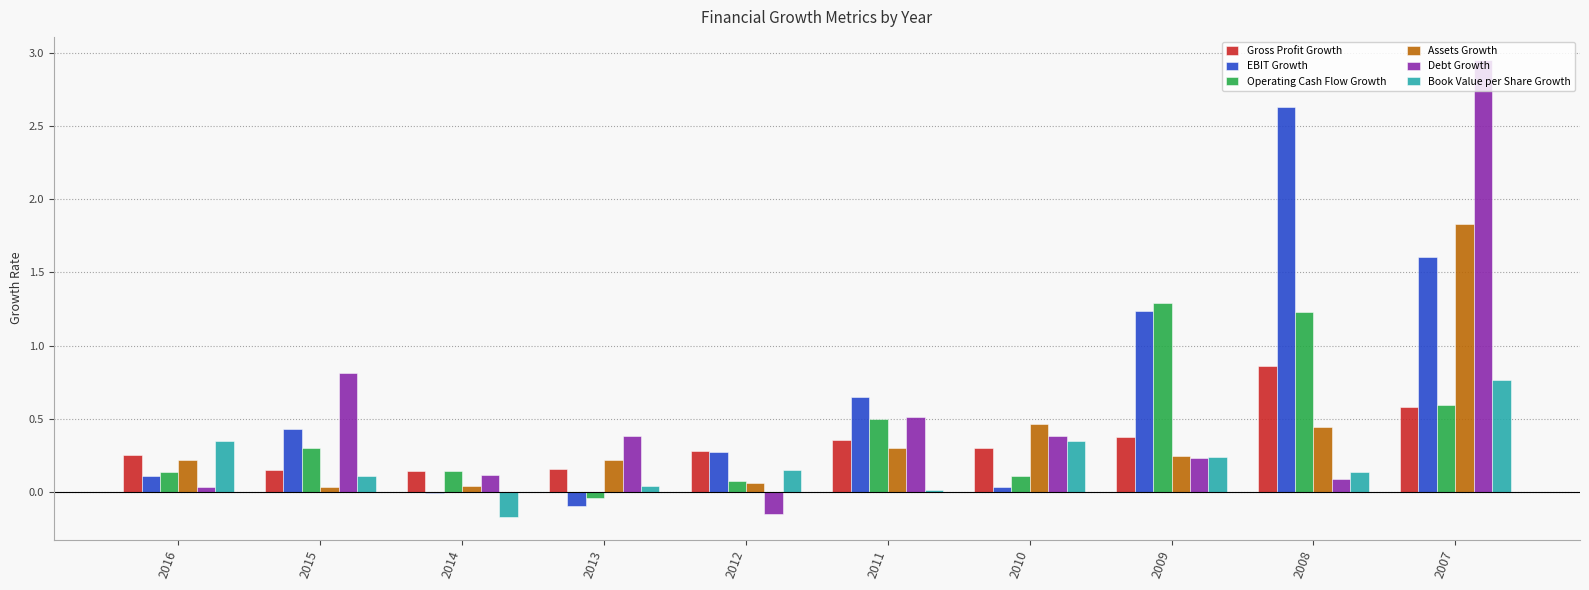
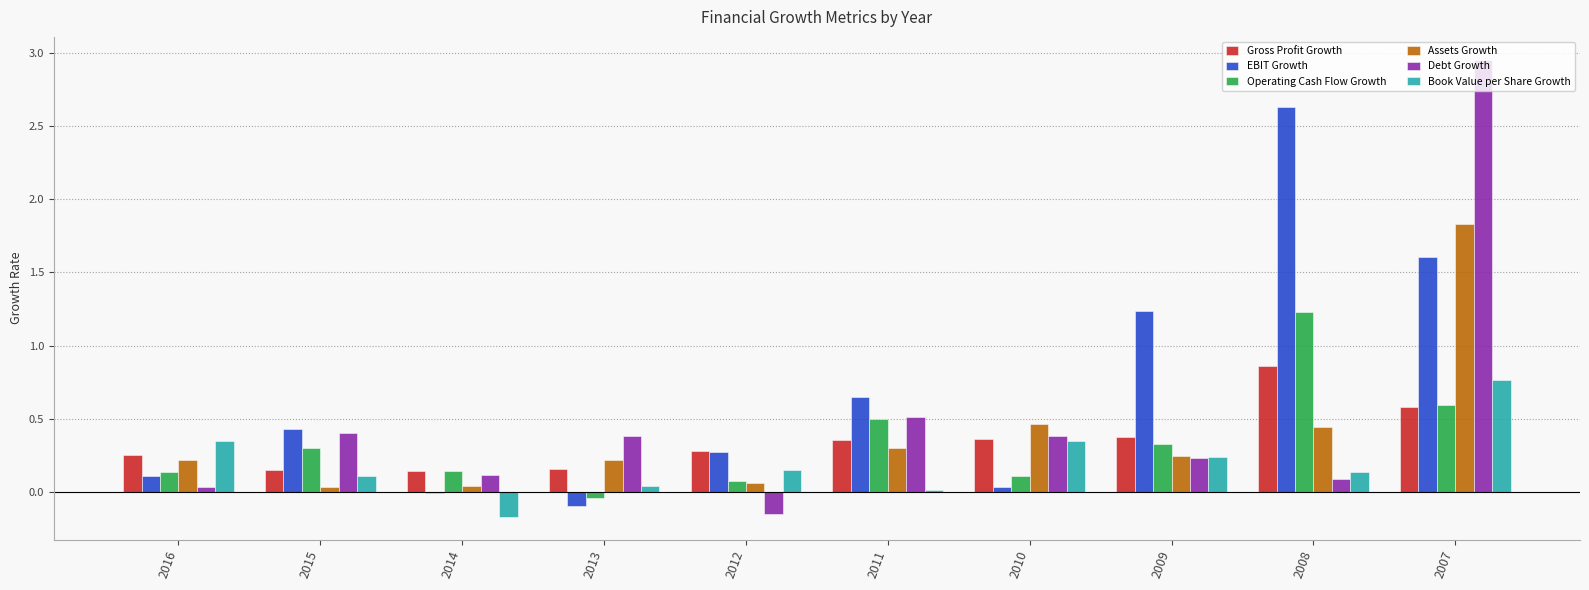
Debt Growth, 2015: 0.81 -> 0.40
Gross Profit Growth, 2010: 0.30 -> 0.36
Operating Cash Flow Growth, 2009: 1.29 -> 0.33
